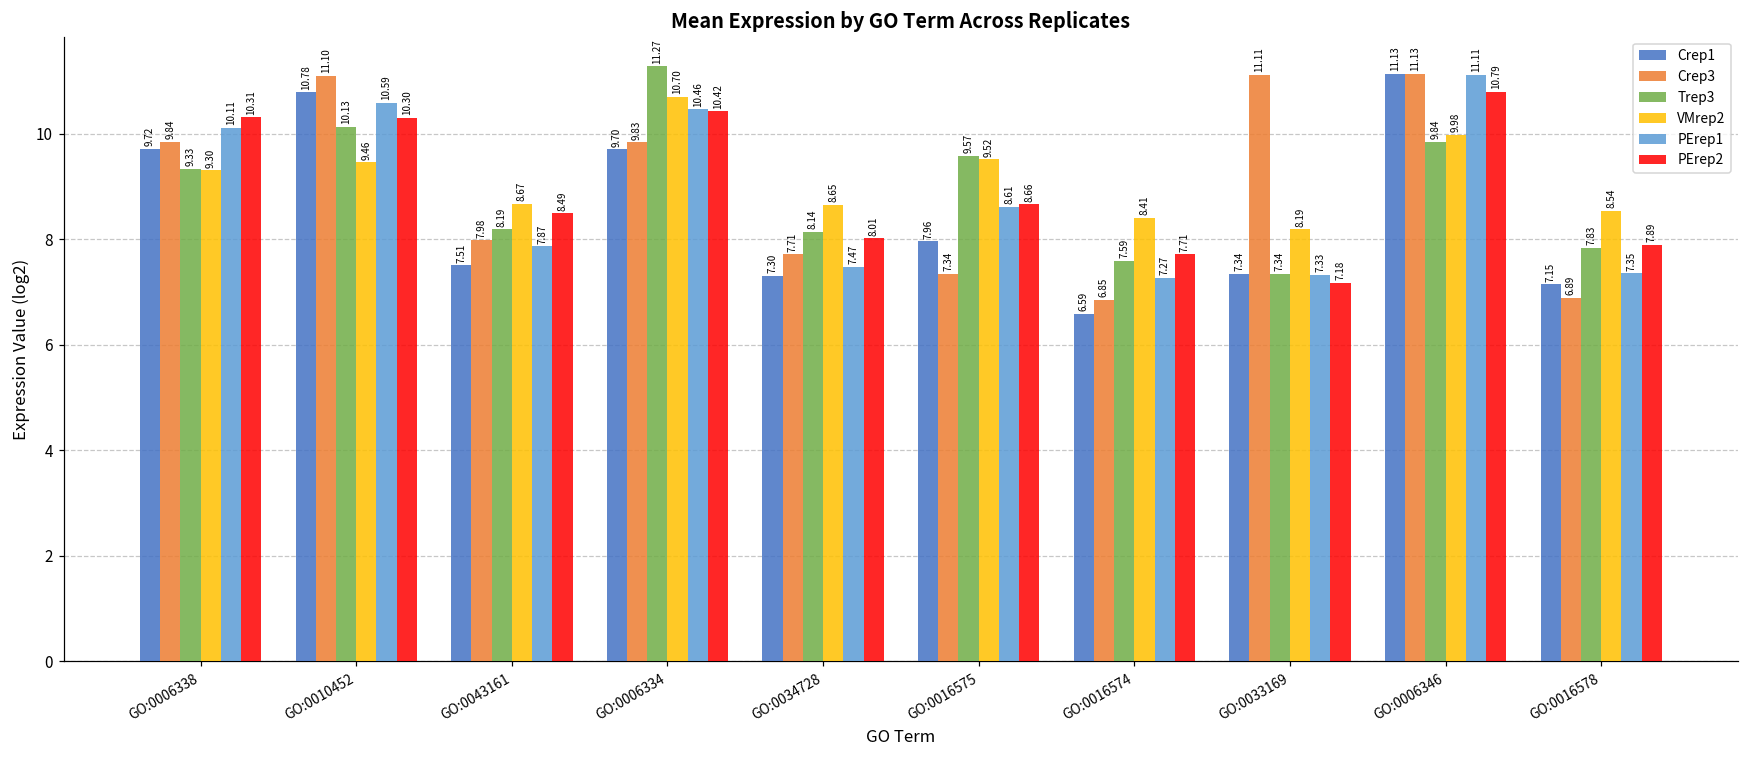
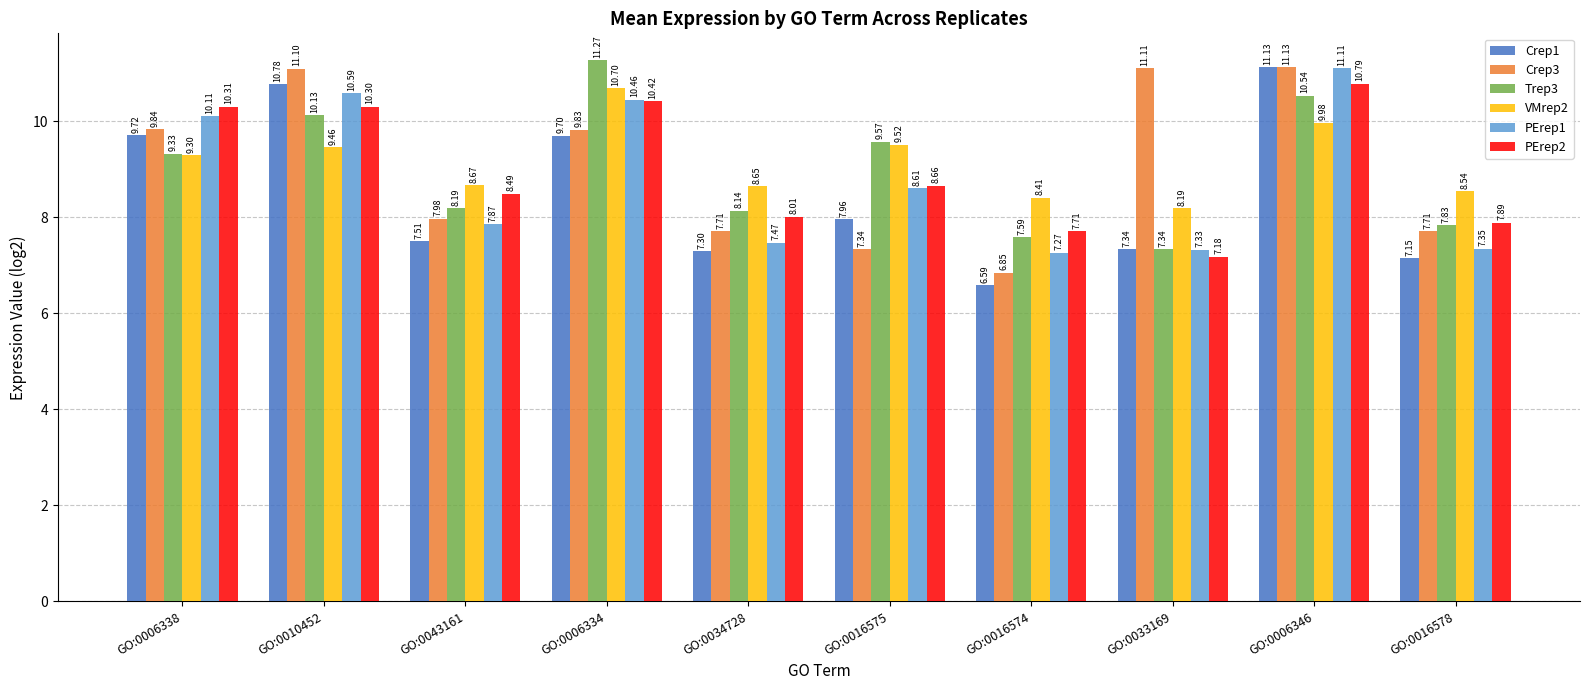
Trep3, GO:0006346: 9.84 -> 10.54
Crep3, GO:0016578: 6.89 -> 7.71
